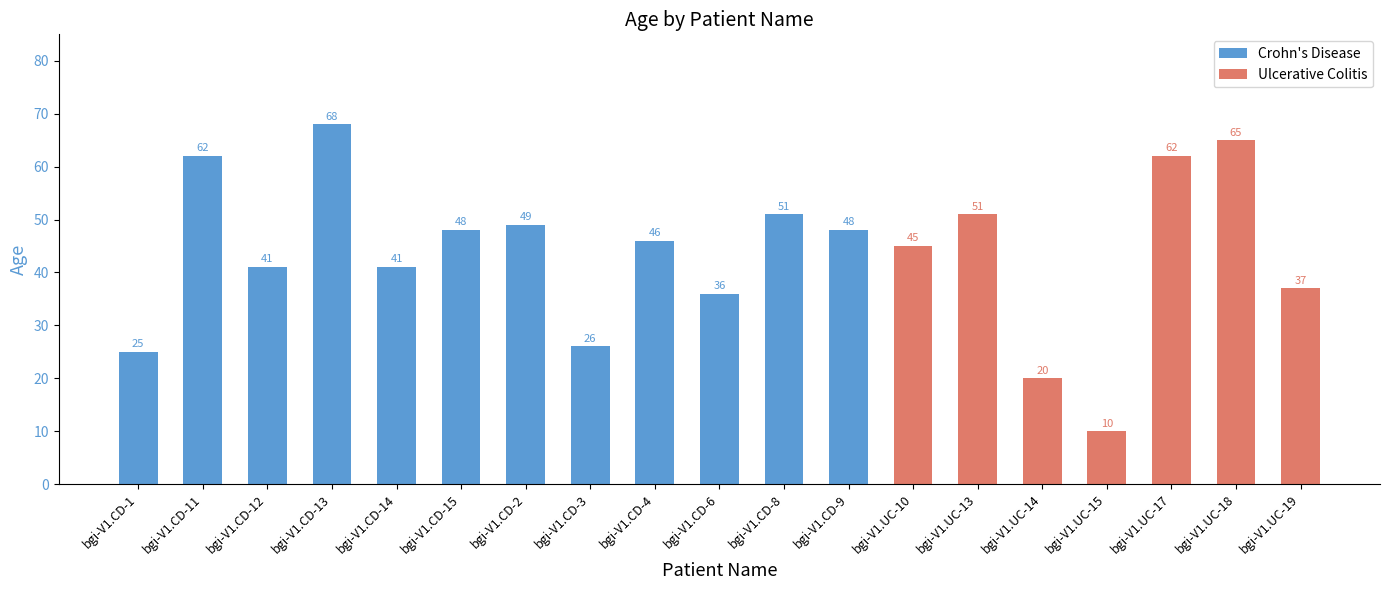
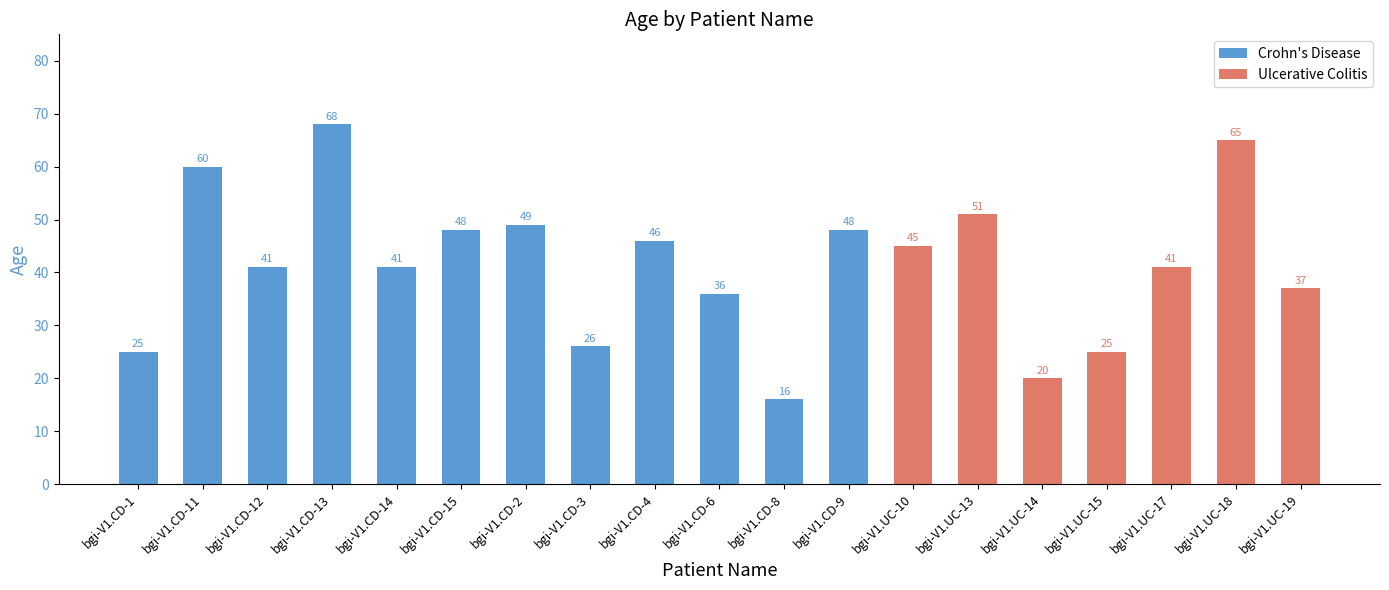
bgi-V1.CD-11: 62 -> 60
bgi-V1.CD-8: 51 -> 16
bgi-V1.UC-15: 10 -> 25
bgi-V1.UC-17: 62 -> 41
